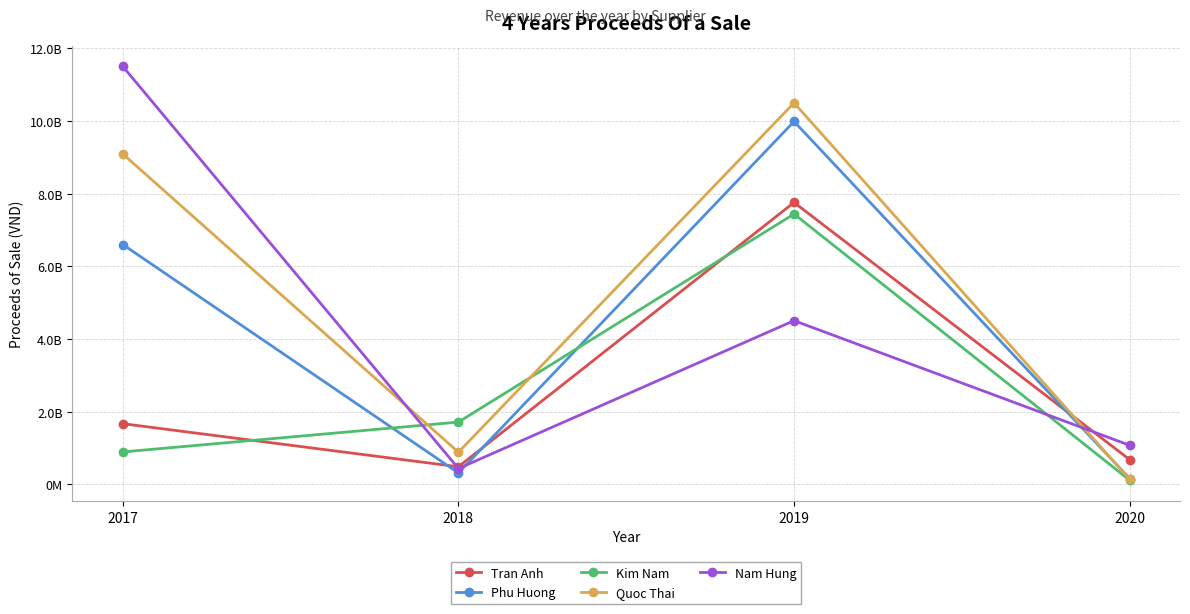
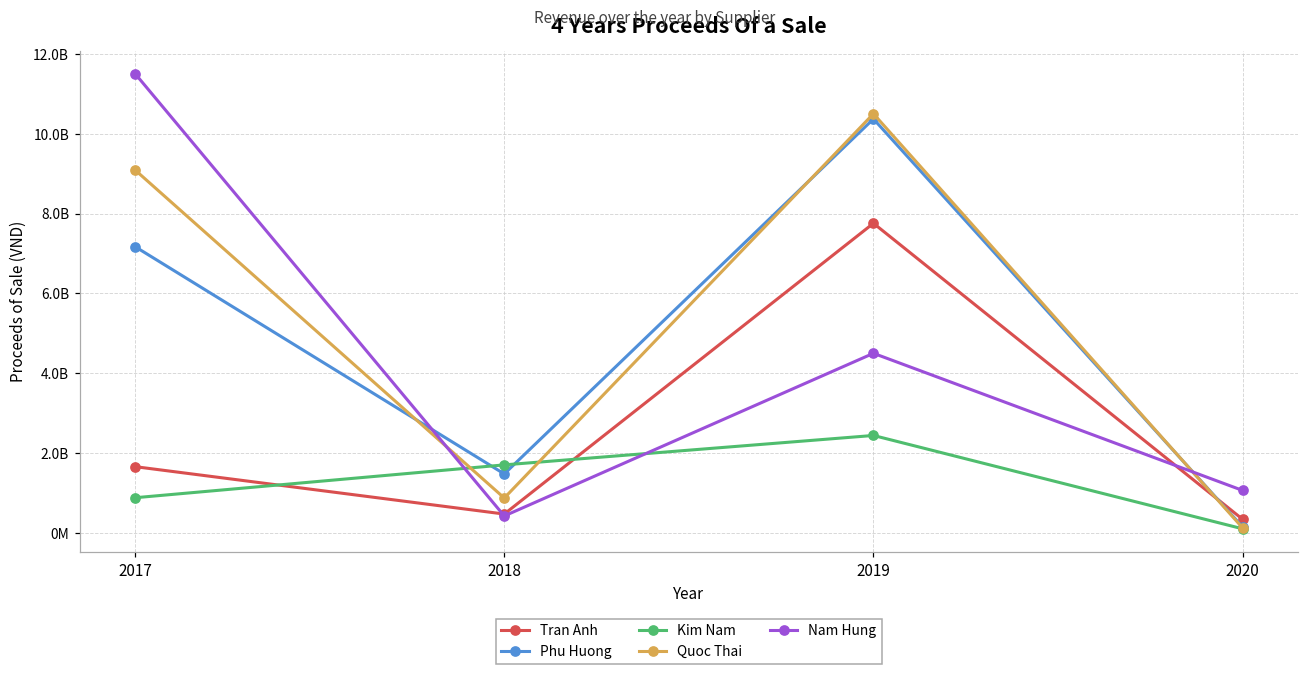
Phu Huong, 2017: 6600000000 -> 7200000000
Phu Huong, 2018: 300000000 -> 1500000000
Phu Huong, 2019: 10000000000 -> 10400000000
Kim Nam, 2019: 7400000000 -> 2400000000
Tran Anh, 2020: 700000000 -> 300000000
